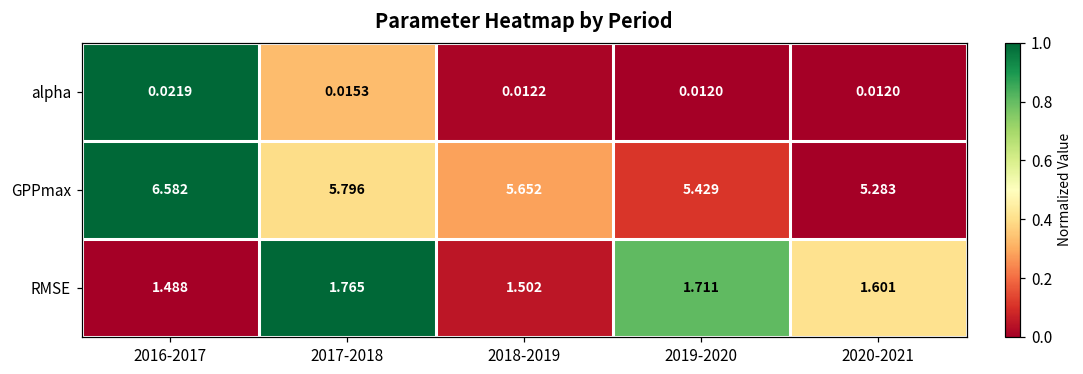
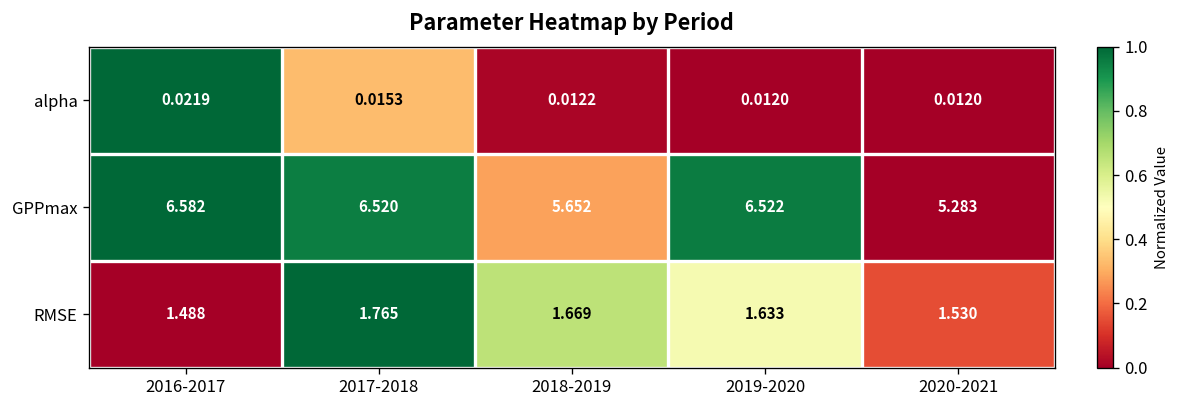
GPPmax, 2017-2018: 5.796 -> 6.520
GPPmax, 2019-2020: 5.429 -> 6.522
RMSE, 2018-2019: 1.502 -> 1.669
RMSE, 2019-2020: 1.711 -> 1.633
RMSE, 2020-2021: 1.601 -> 1.530
